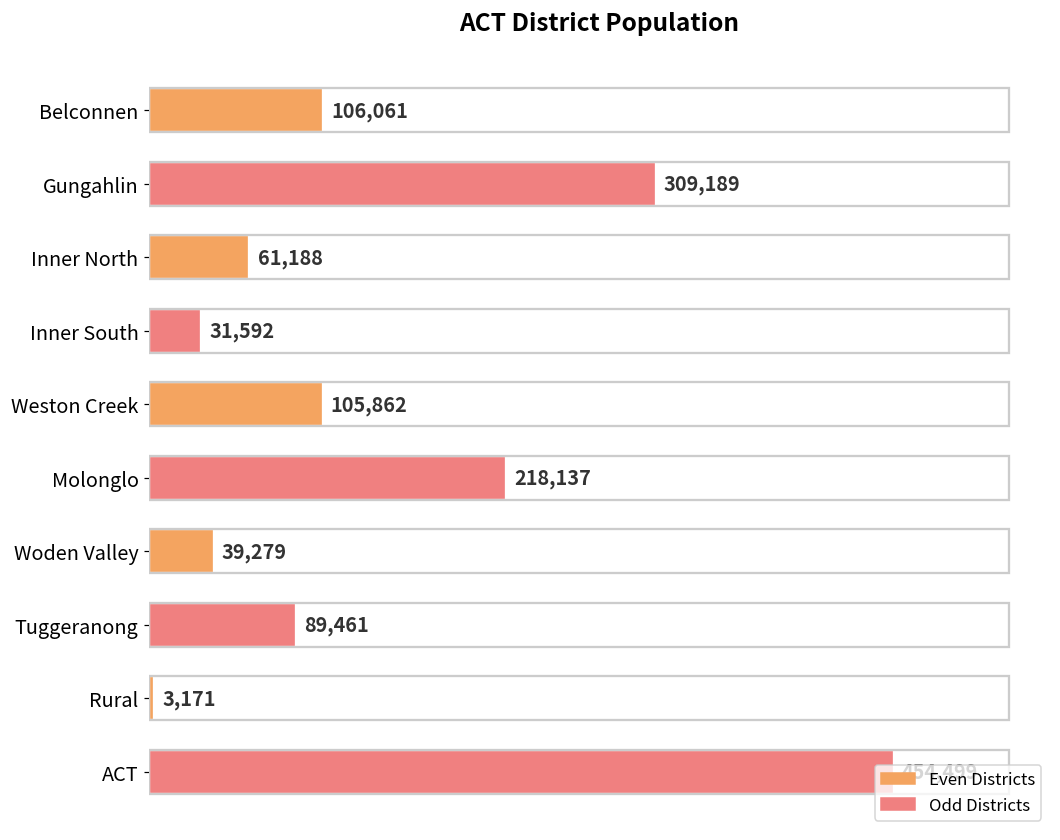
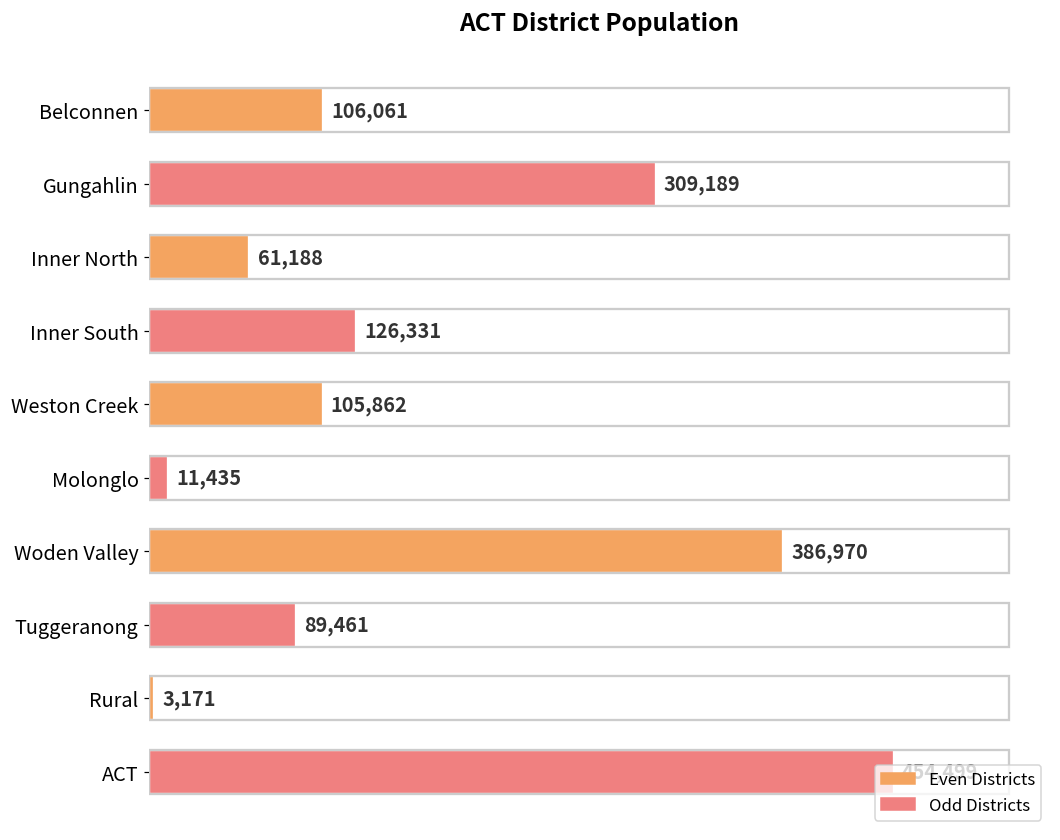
Inner South: 31,592 -> 126,331
Molonglo: 218,137 -> 11,435
Woden Valley: 39,279 -> 386,970
